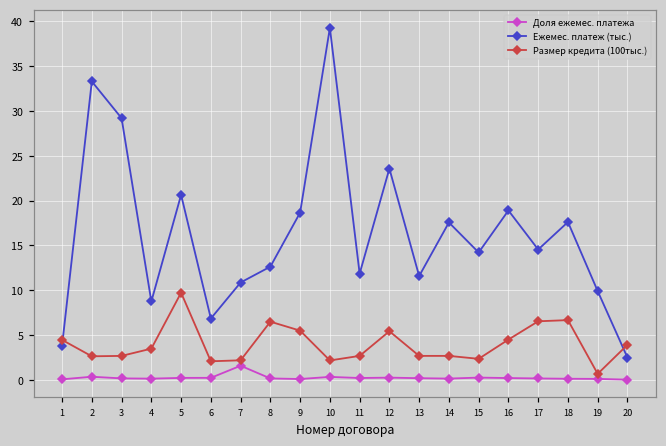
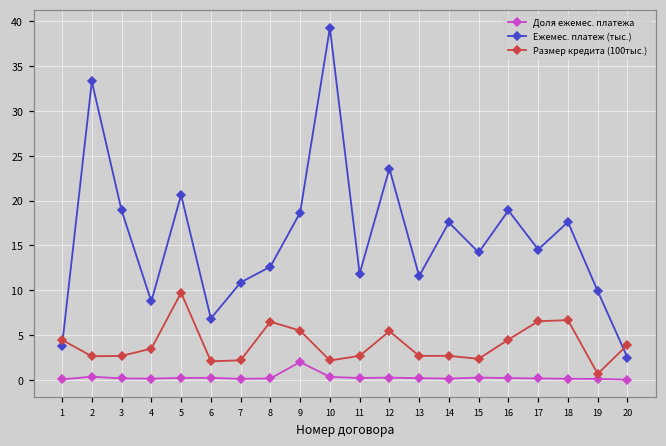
Ежемес. платеж (тыс.), 3: 29 -> 19
Доля ежемес. платежа, 7: 2 -> 0
Доля ежемес. платежа, 9: 0 -> 2
